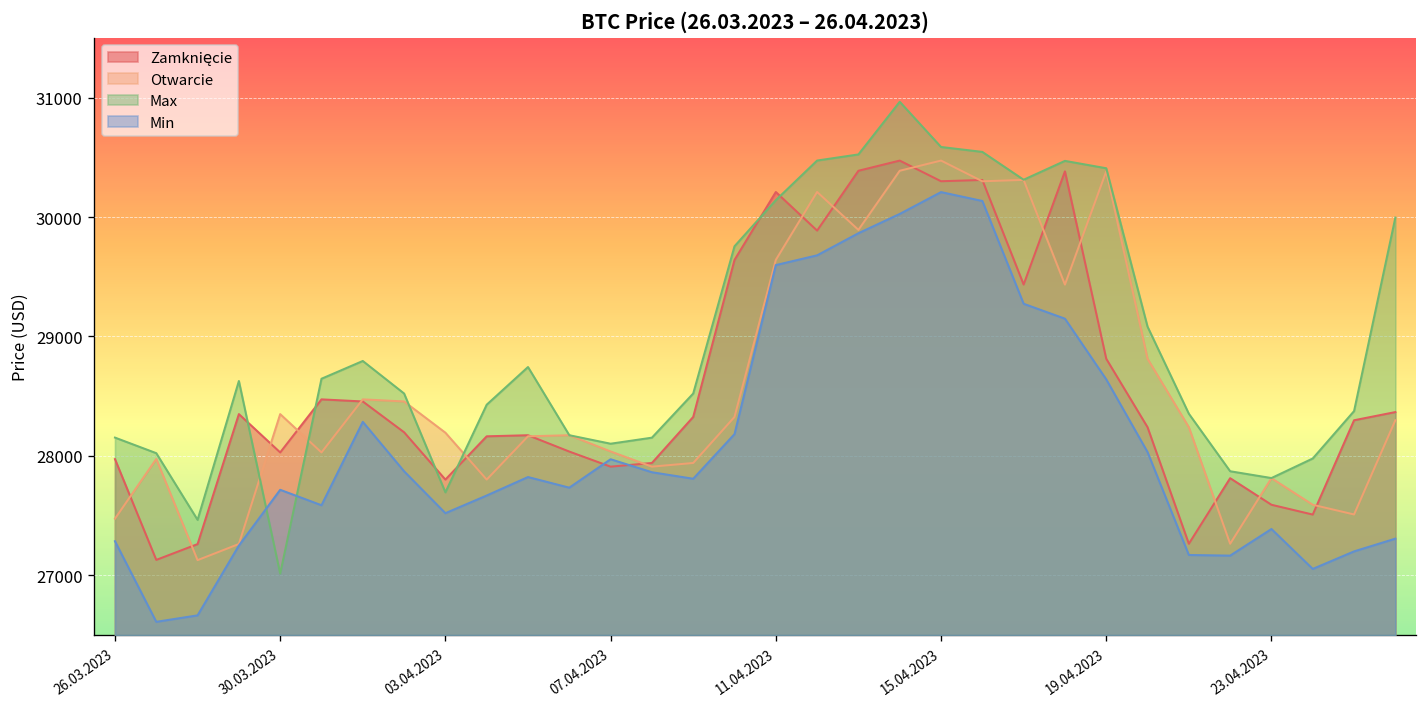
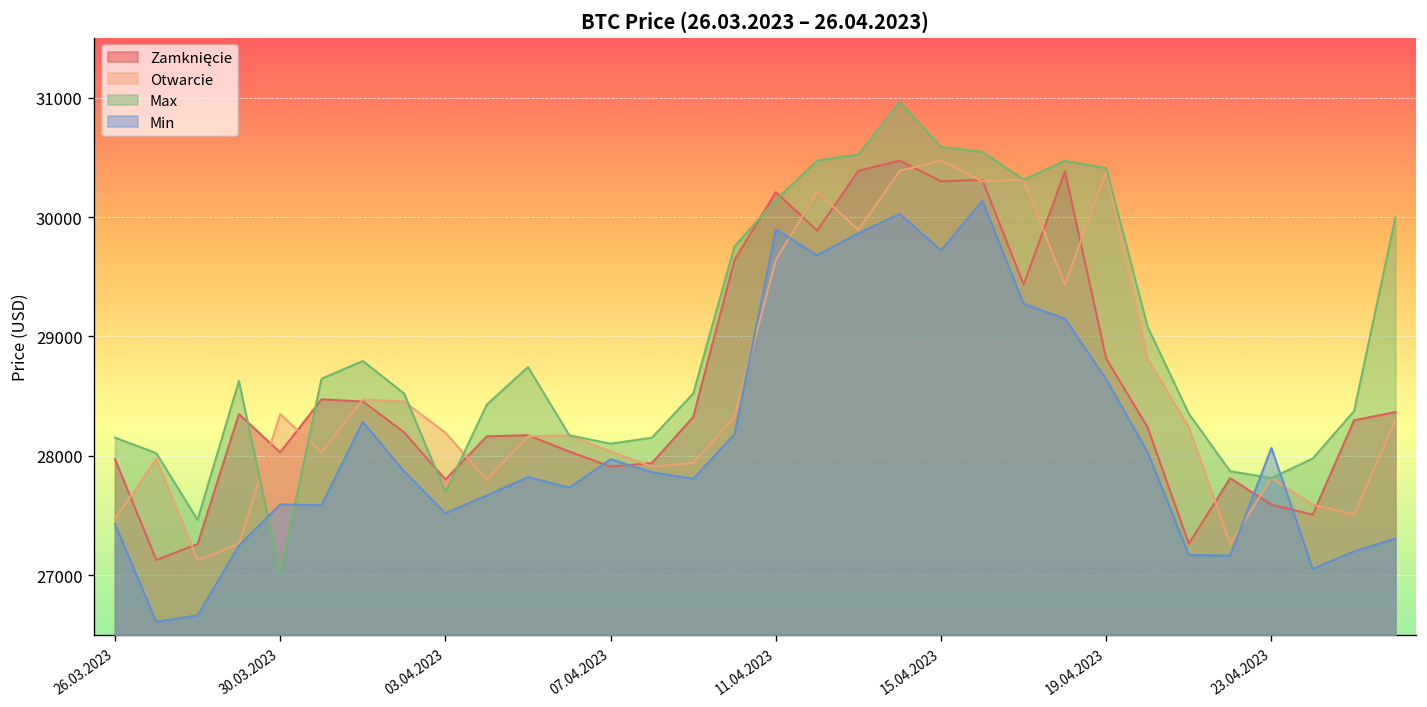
Min, 26.03.2023: 27300 -> 27400
Min, 30.03.2023: 27700 -> 27600
Min, 11.04.2023: 29600 -> 29900
Min, 15.04.2023: 30200 -> 29700
Min, 23.04.2023: 27400 -> 28100
